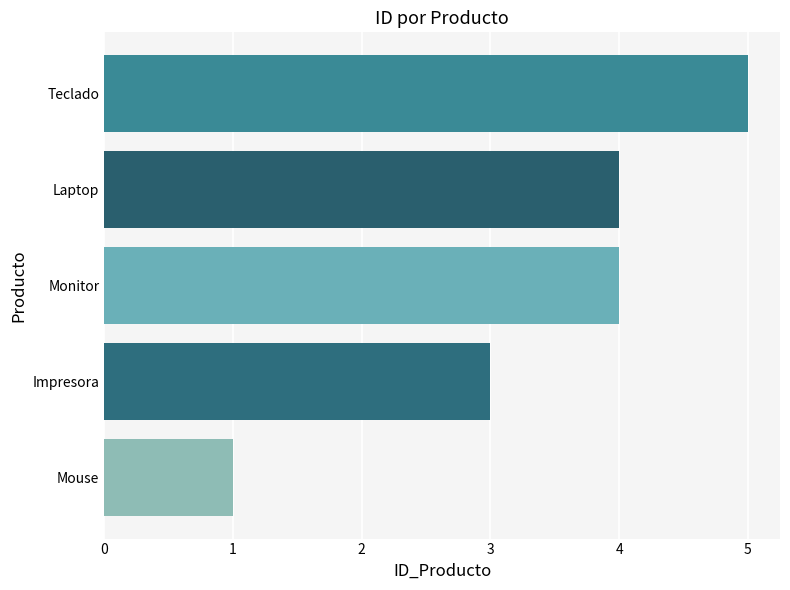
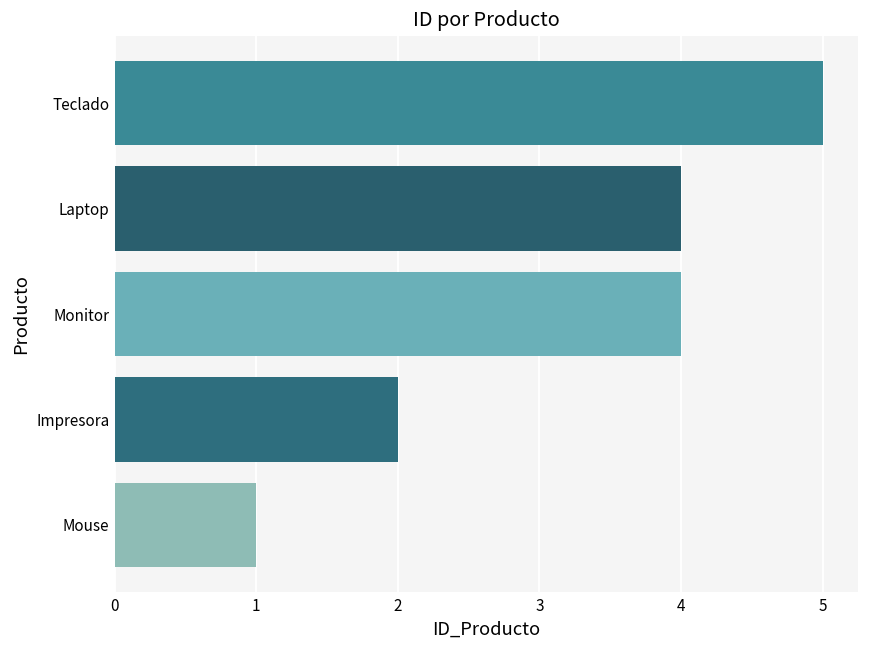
Impresora: 3 -> 2
